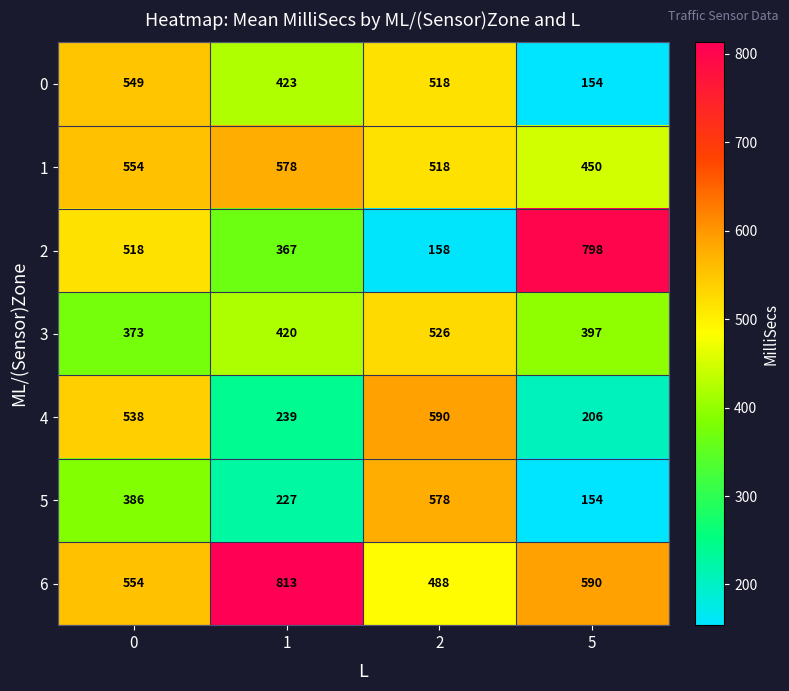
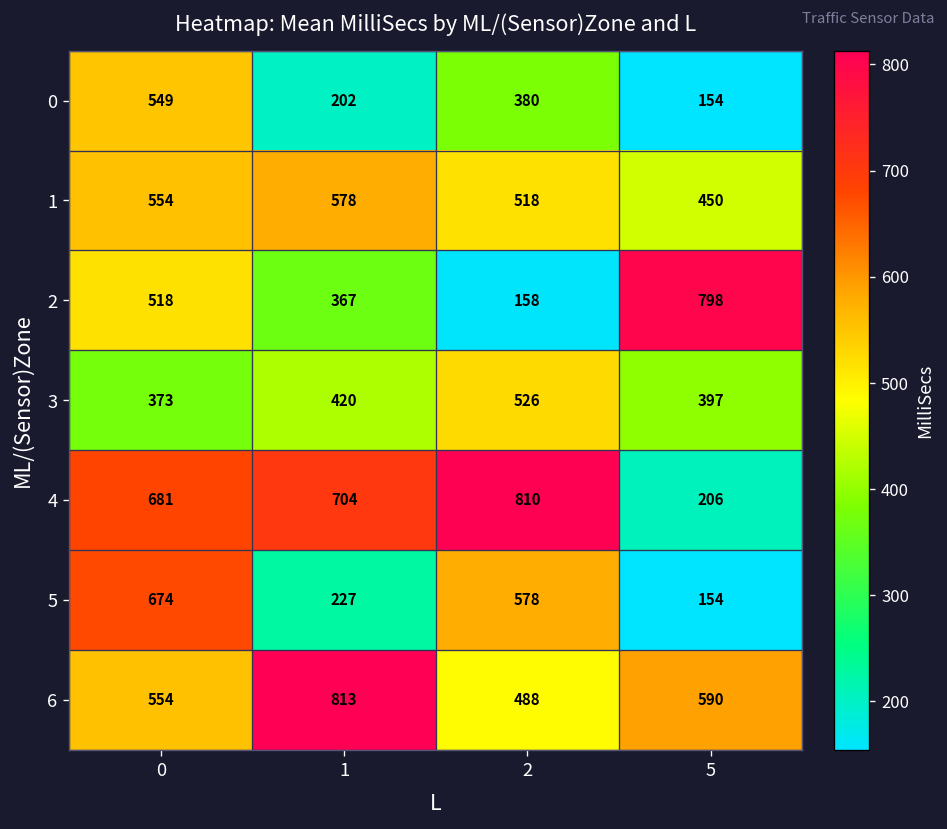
0, 1: 423 -> 202
0, 2: 518 -> 380
4, 0: 538 -> 681
4, 1: 239 -> 704
4, 2: 590 -> 810
5, 0: 386 -> 674
